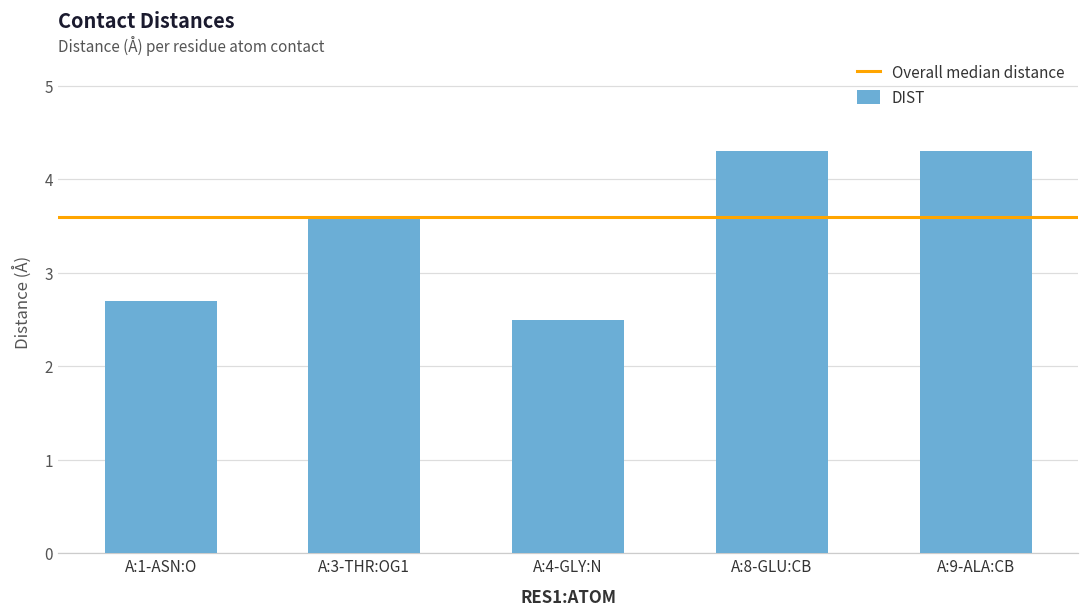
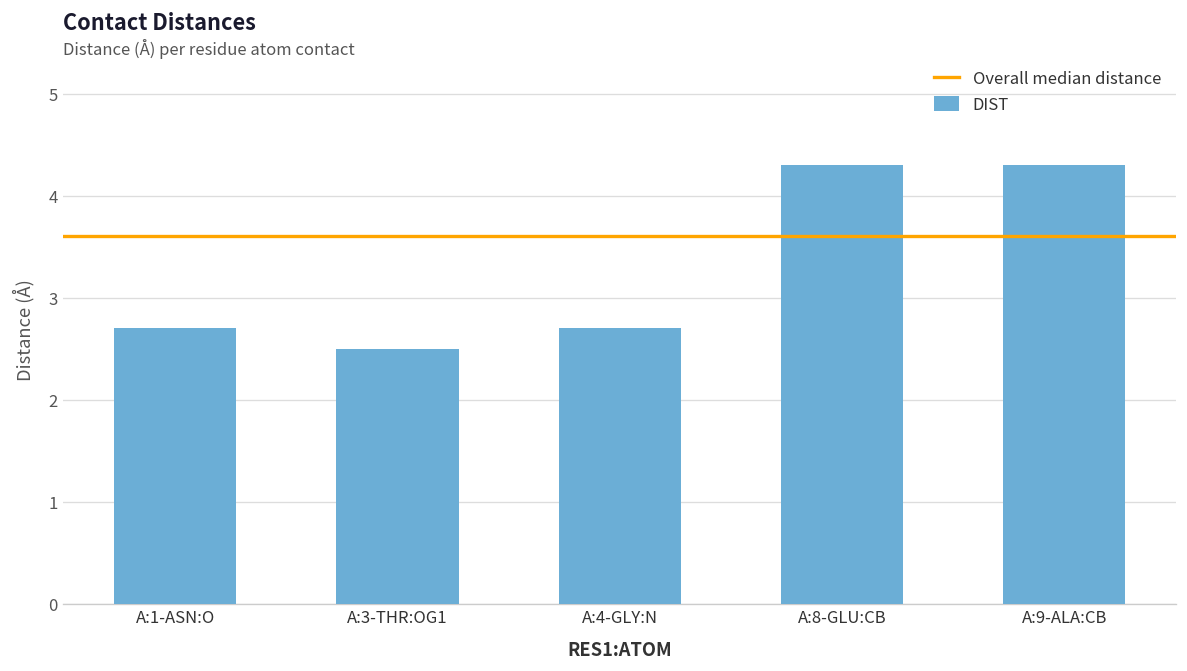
A:3-THR:OG1: 3.6 -> 2.5
A:4-GLY:N: 2.5 -> 2.7
